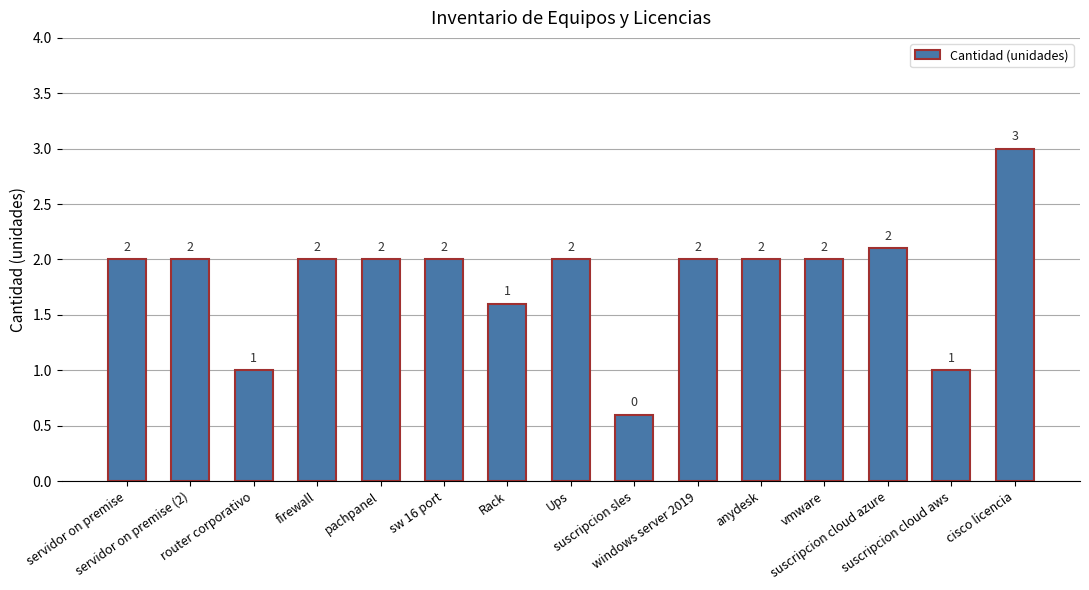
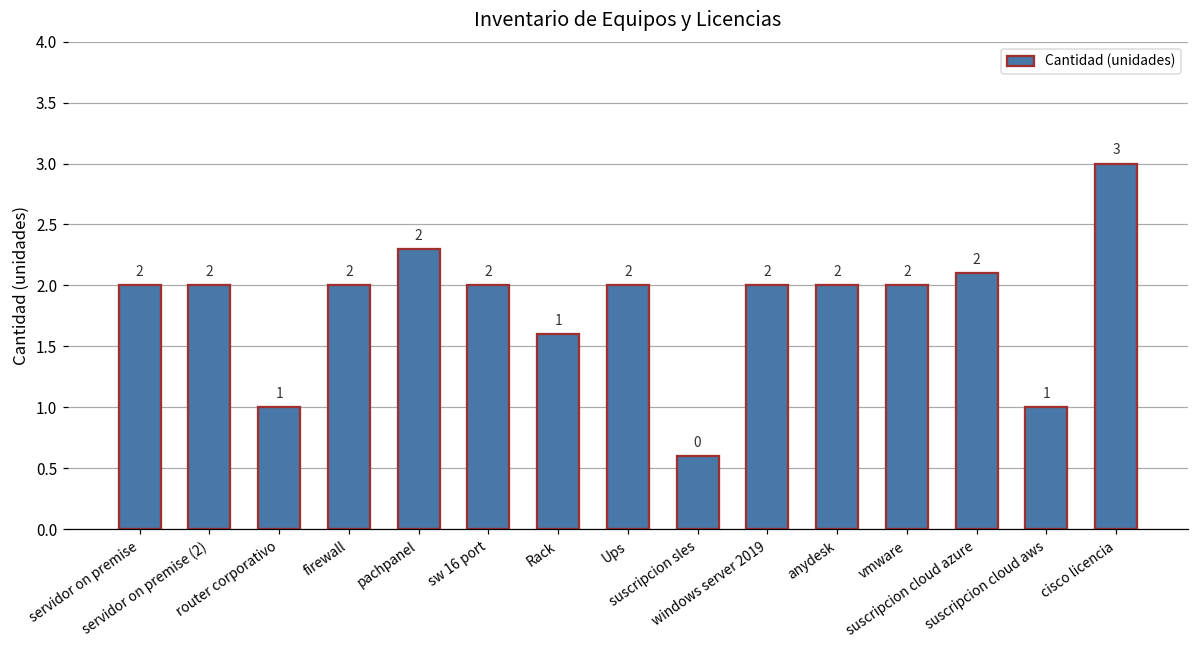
pachpanel: 2.0 -> 2.3
